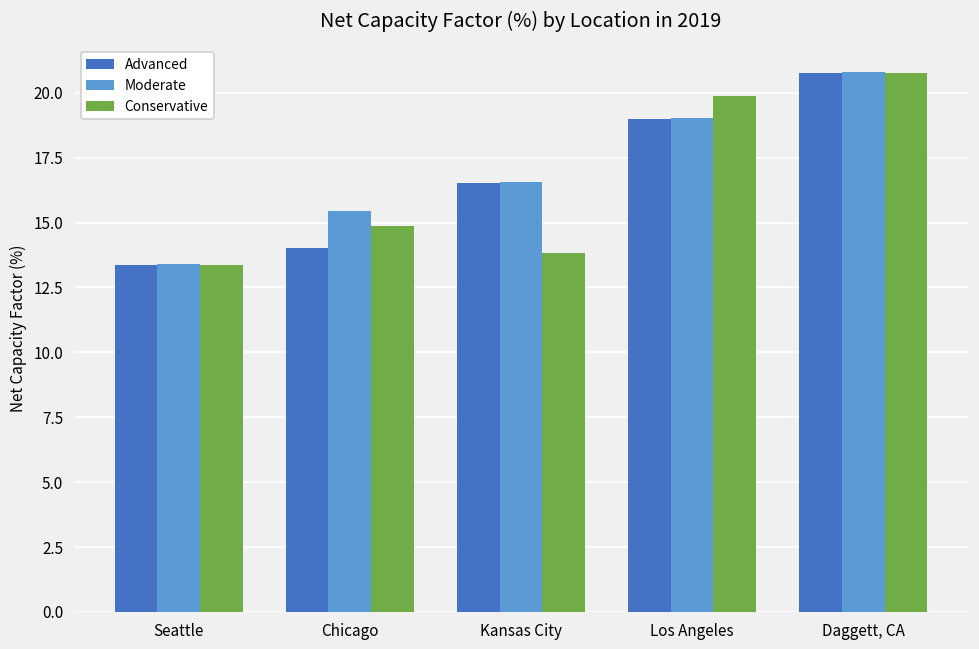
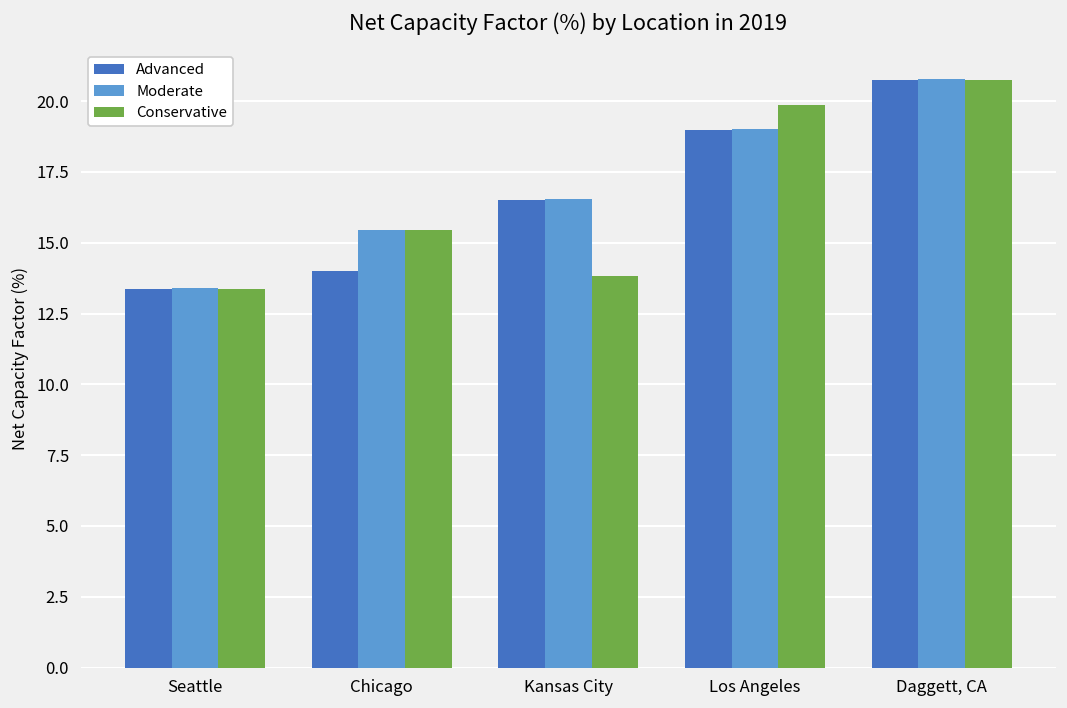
Conservative, Chicago: 14.9 -> 15.4
